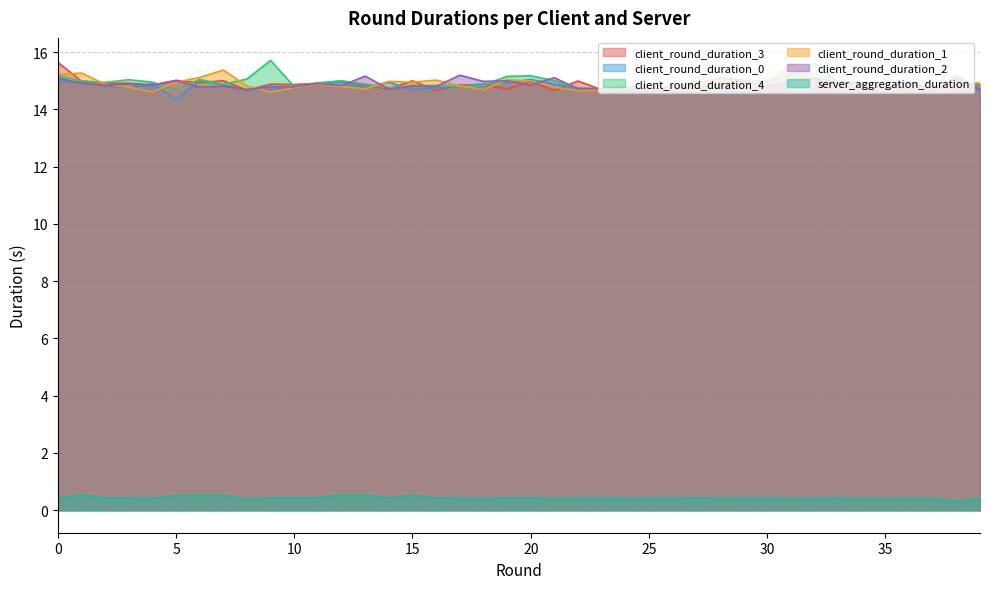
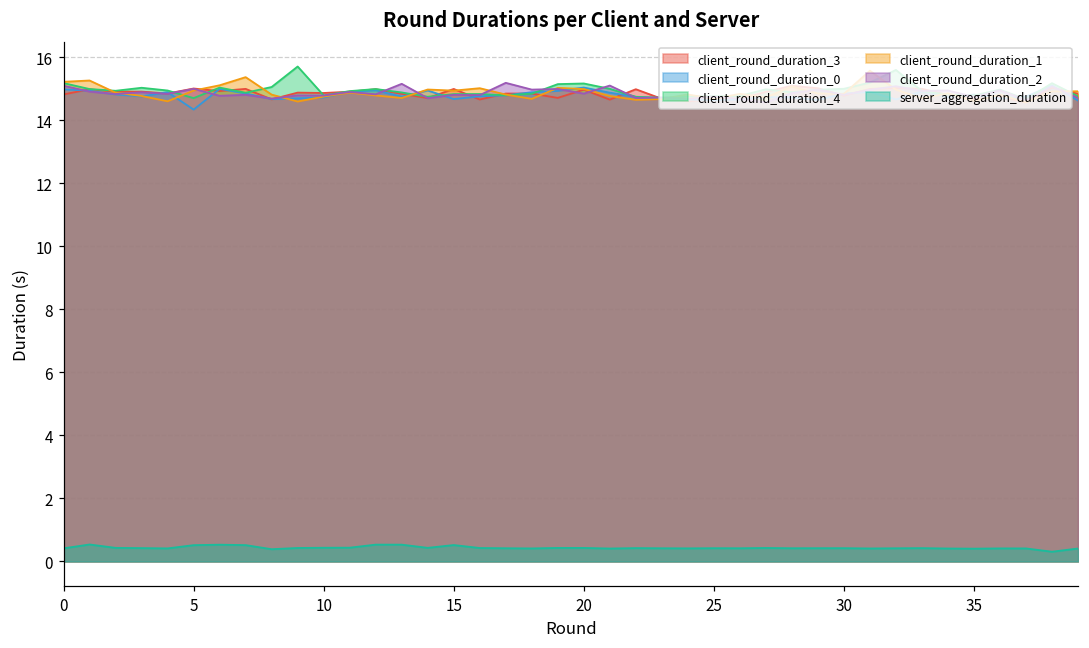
client_round_duration_3, 0: 15.6 -> 14.8
